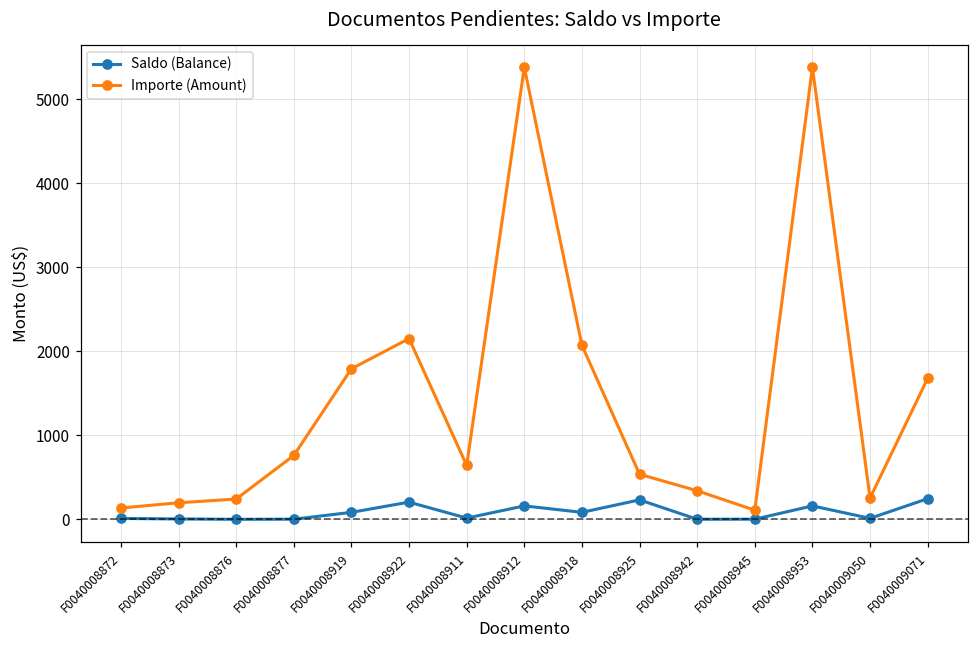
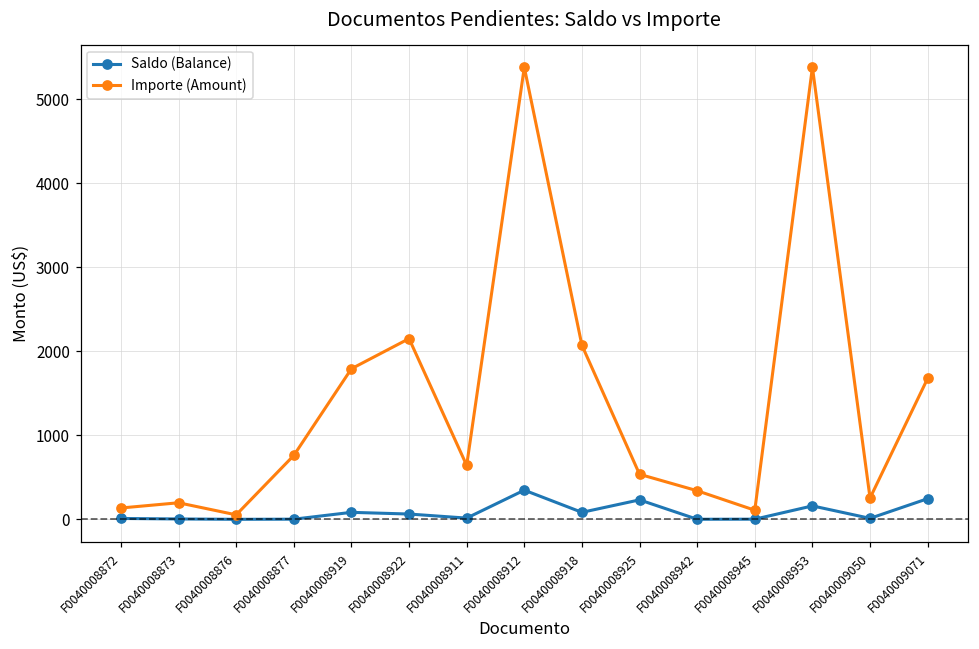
Importe (Amount), F0040008876: 200 -> 100
Saldo (Balance), F0040008922: 200 -> 100
Saldo (Balance), F0040008912: 200 -> 300
